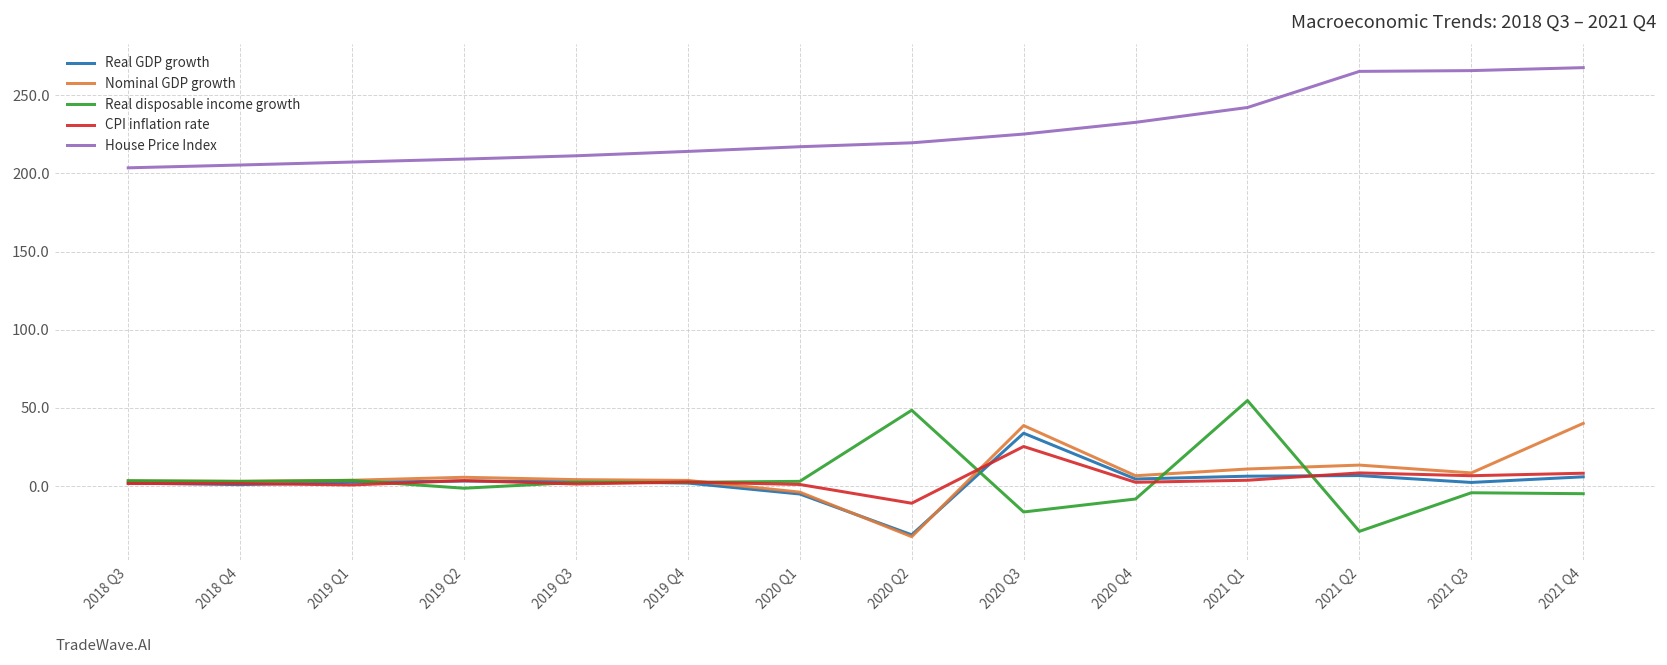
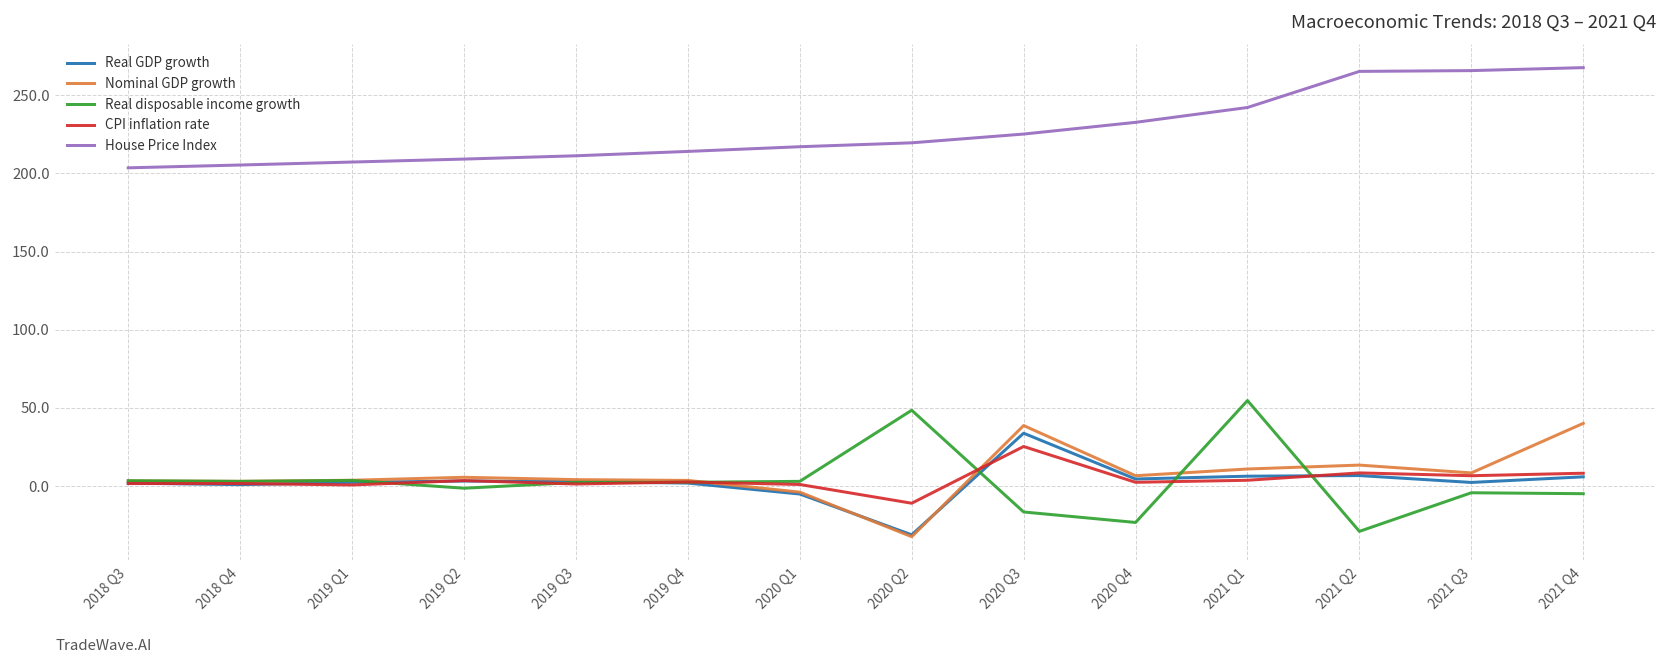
Real disposable income growth, 2020 Q4: -8 -> -23
